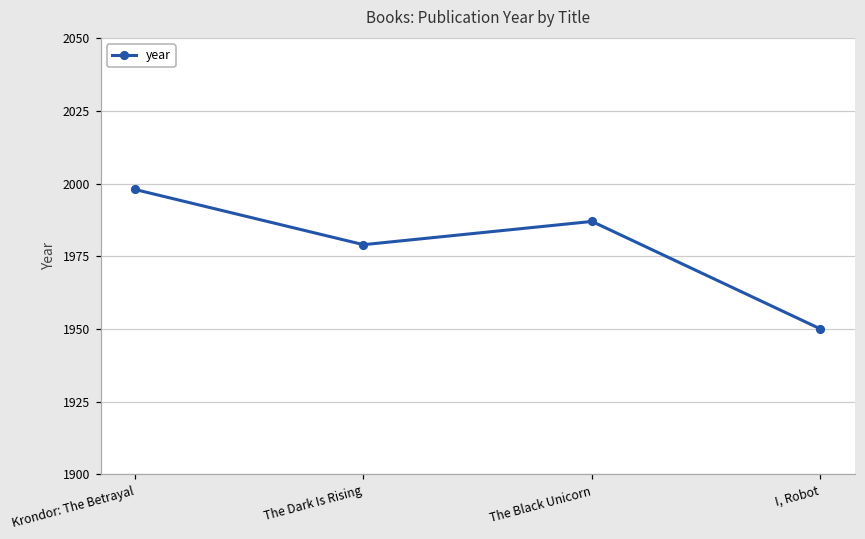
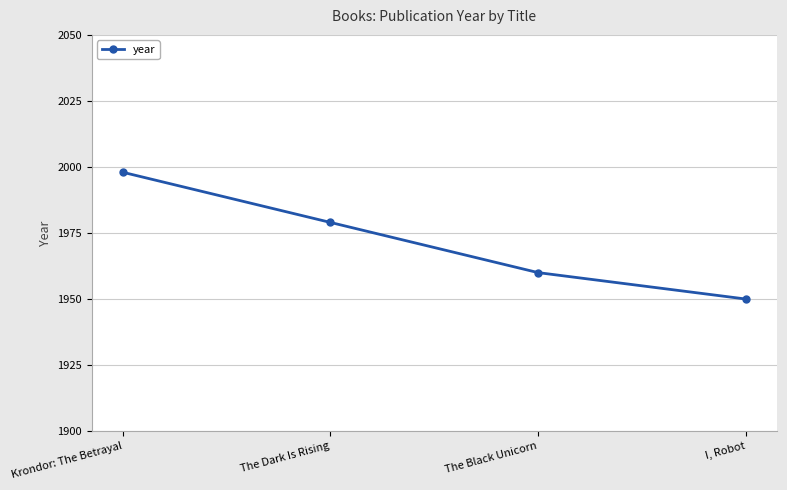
The Black Unicorn: 1987 -> 1960
